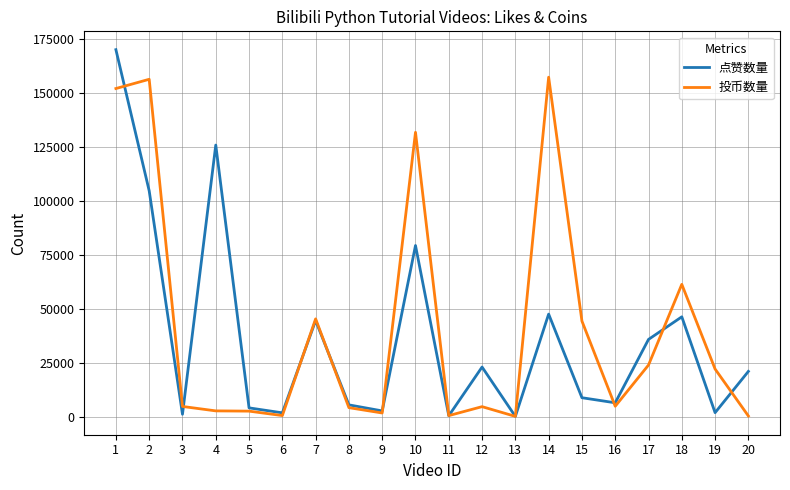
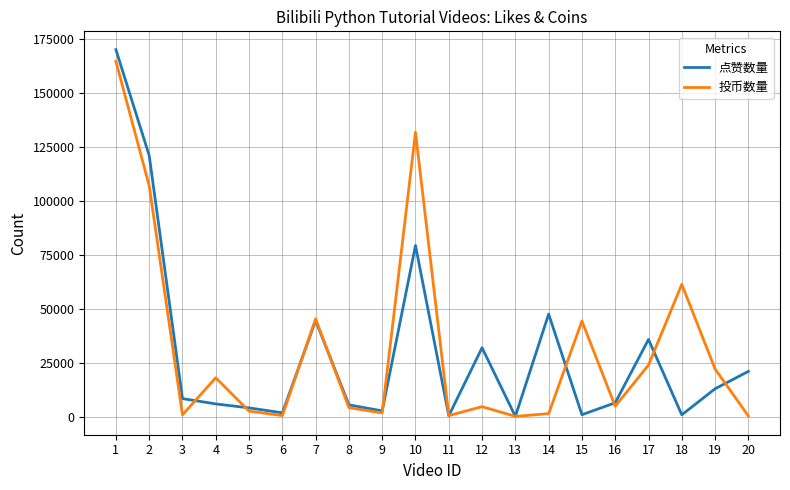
投币数量, 1: 152000 -> 165000
点赞数量, 2: 105000 -> 121000
投币数量, 2: 156000 -> 107000
点赞数量, 3: 1000 -> 8000
投币数量, 3: 5000 -> 1000
点赞数量, 4: 126000 -> 6000
投币数量, 4: 3000 -> 18000
点赞数量, 12: 23000 -> 32000
投币数量, 14: 157000 -> 1000
点赞数量, 15: 9000 -> 1000
点赞数量, 18: 46000 -> 1000
点赞数量, 19: 2000 -> 13000
